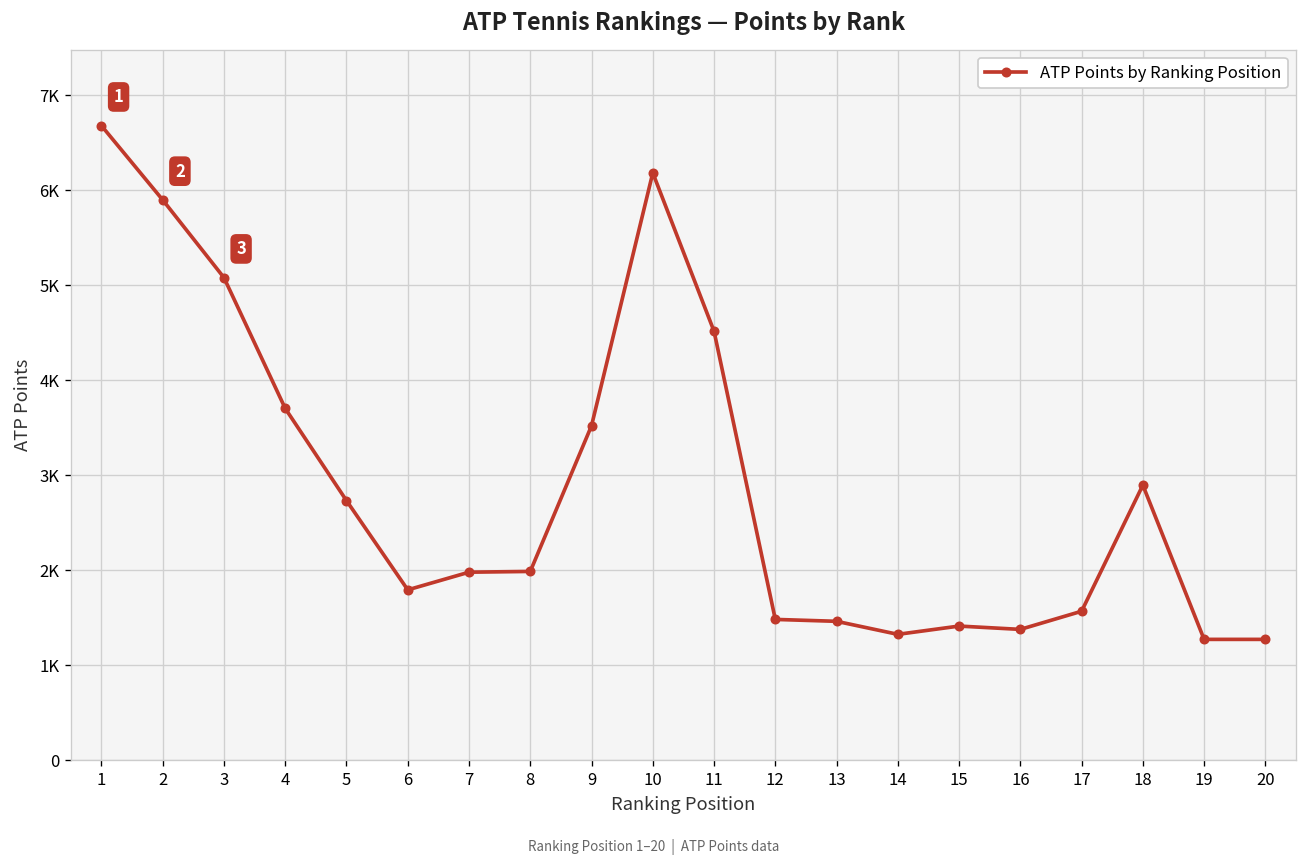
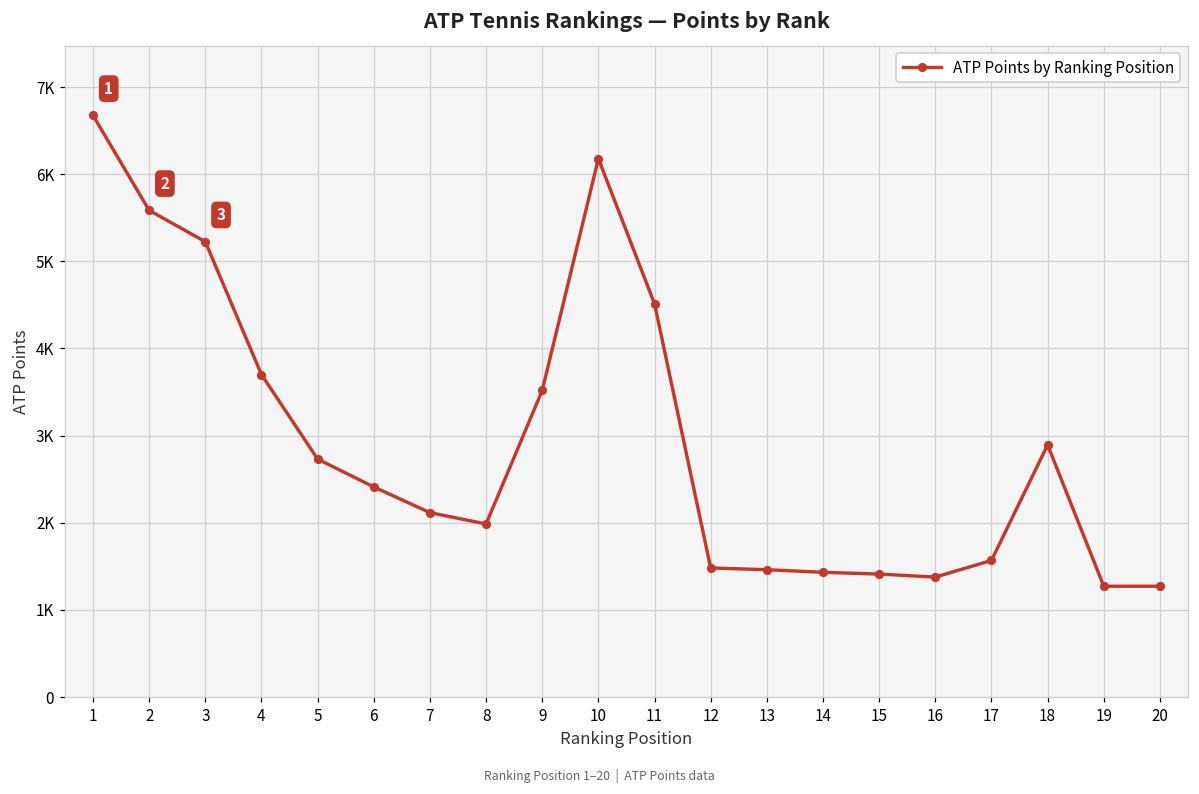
2: 5900 -> 5600
3: 5100 -> 5200
6: 1800 -> 2400
7: 2000 -> 2100
14: 1300 -> 1400
